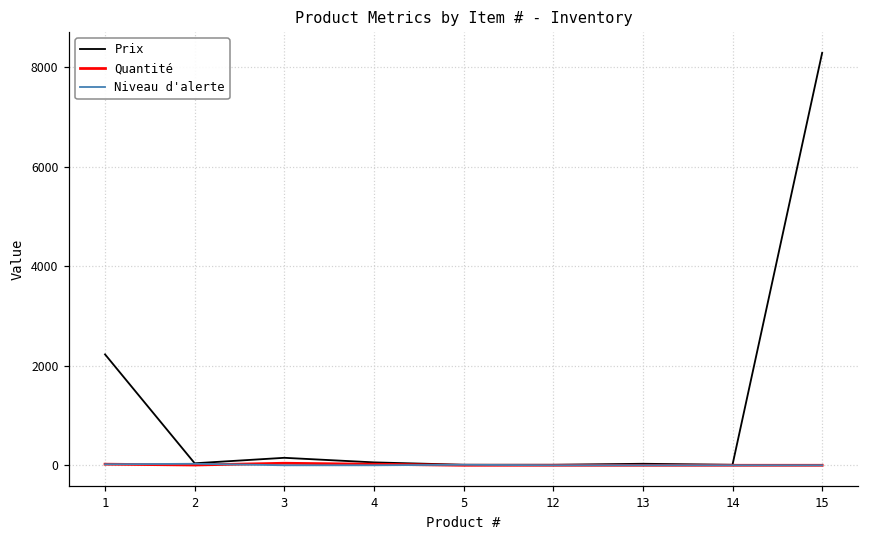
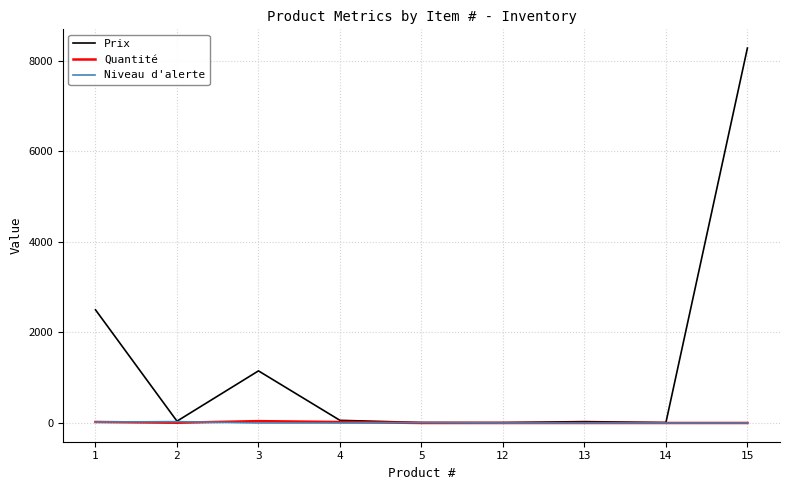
Prix, 1: 2200 -> 2500
Prix, 3: 200 -> 1200
